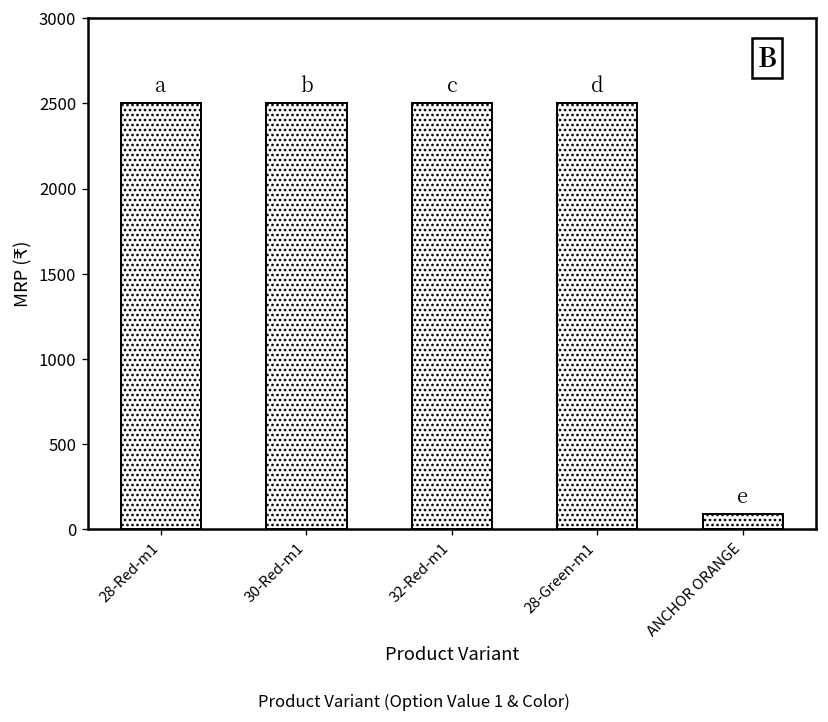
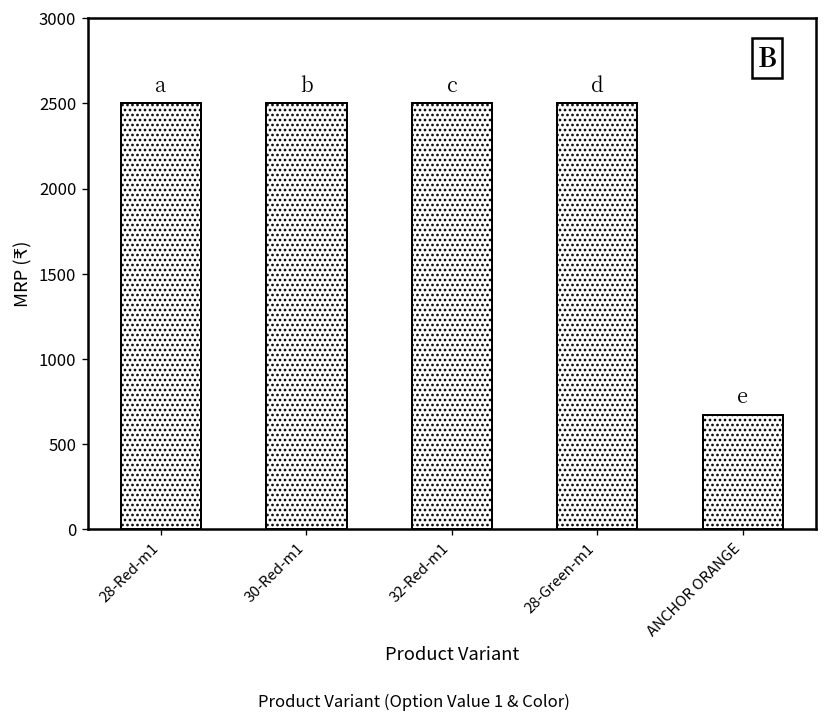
ANCHOR ORANGE: 90 -> 670
